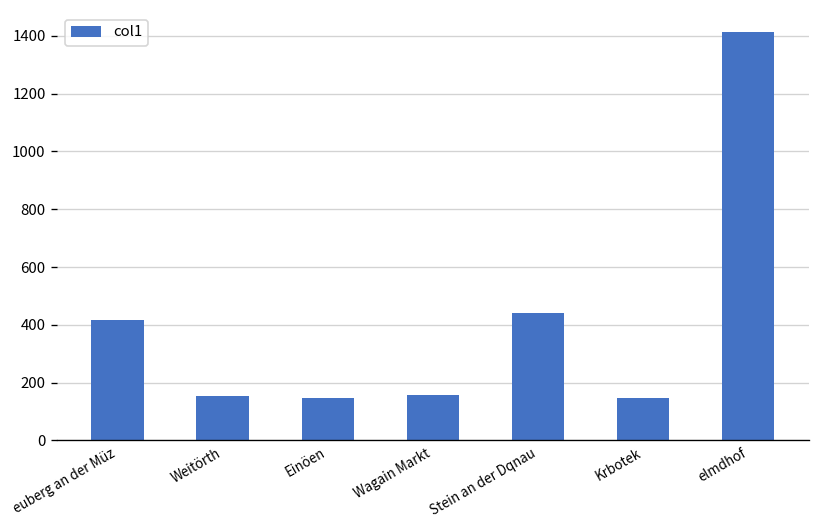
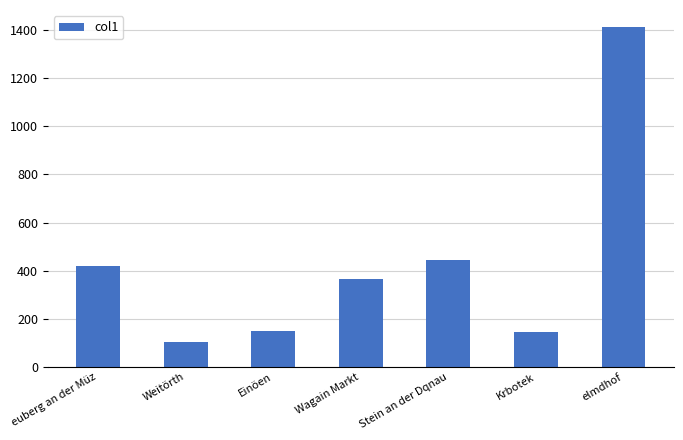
Weitörth: 150 -> 100
Wagain Markt: 160 -> 370
